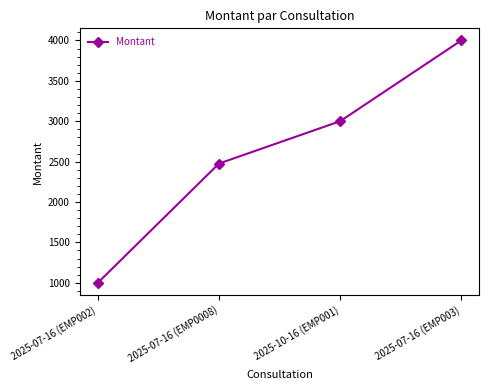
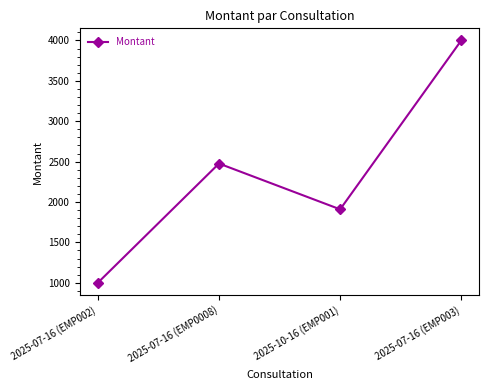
2025-10-16 (EMP001): 3000 -> 1900
